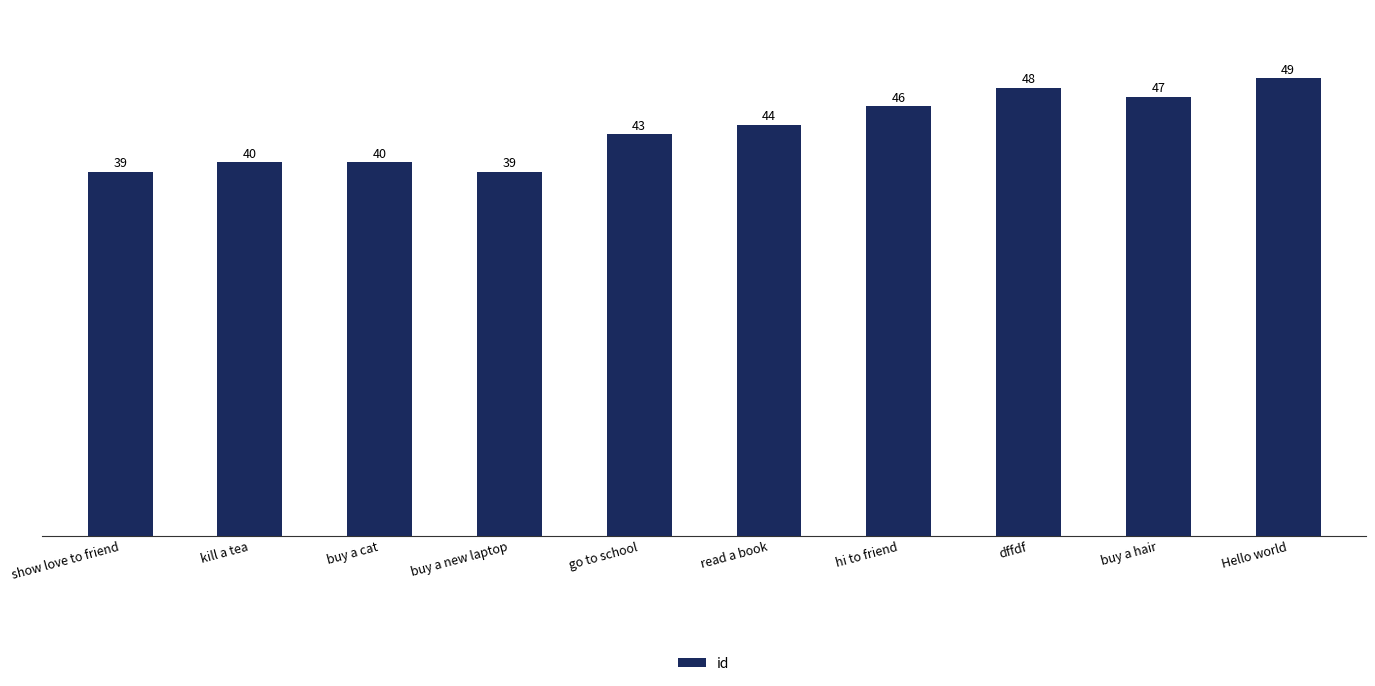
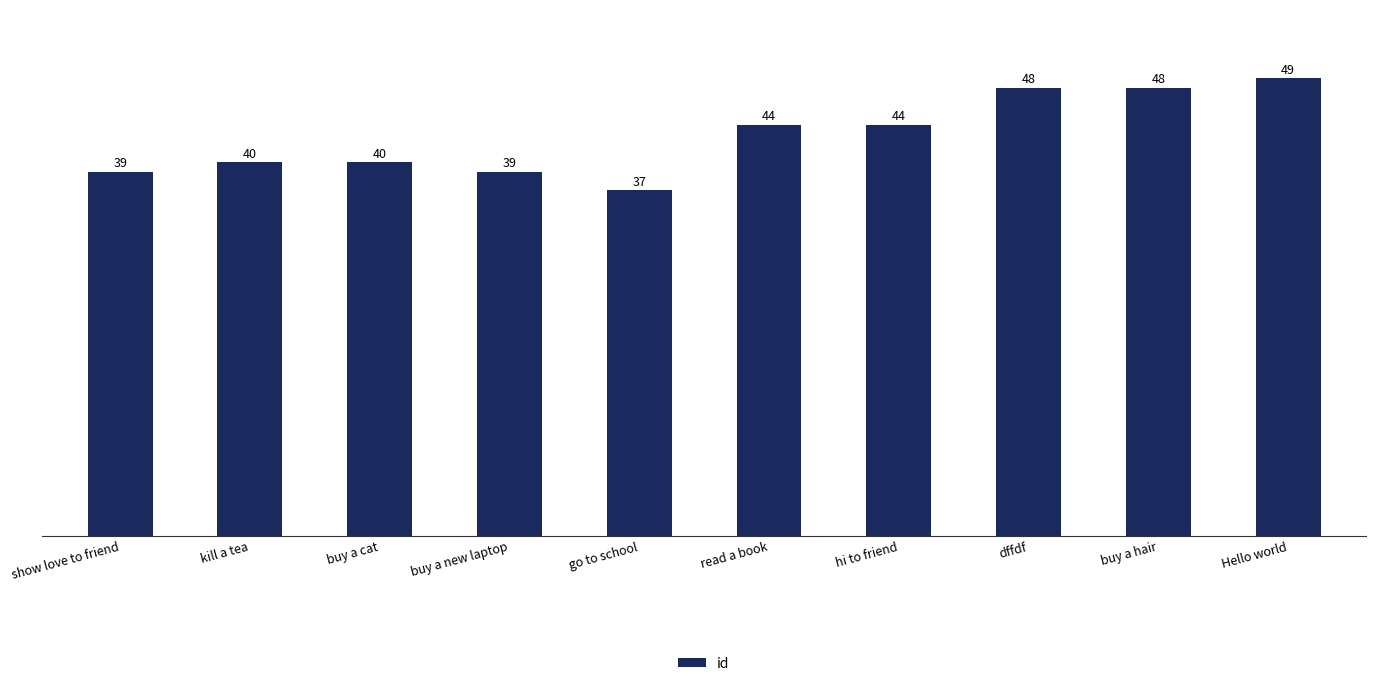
go to school: 43 -> 37
hi to friend: 46 -> 44
buy a hair: 47 -> 48
